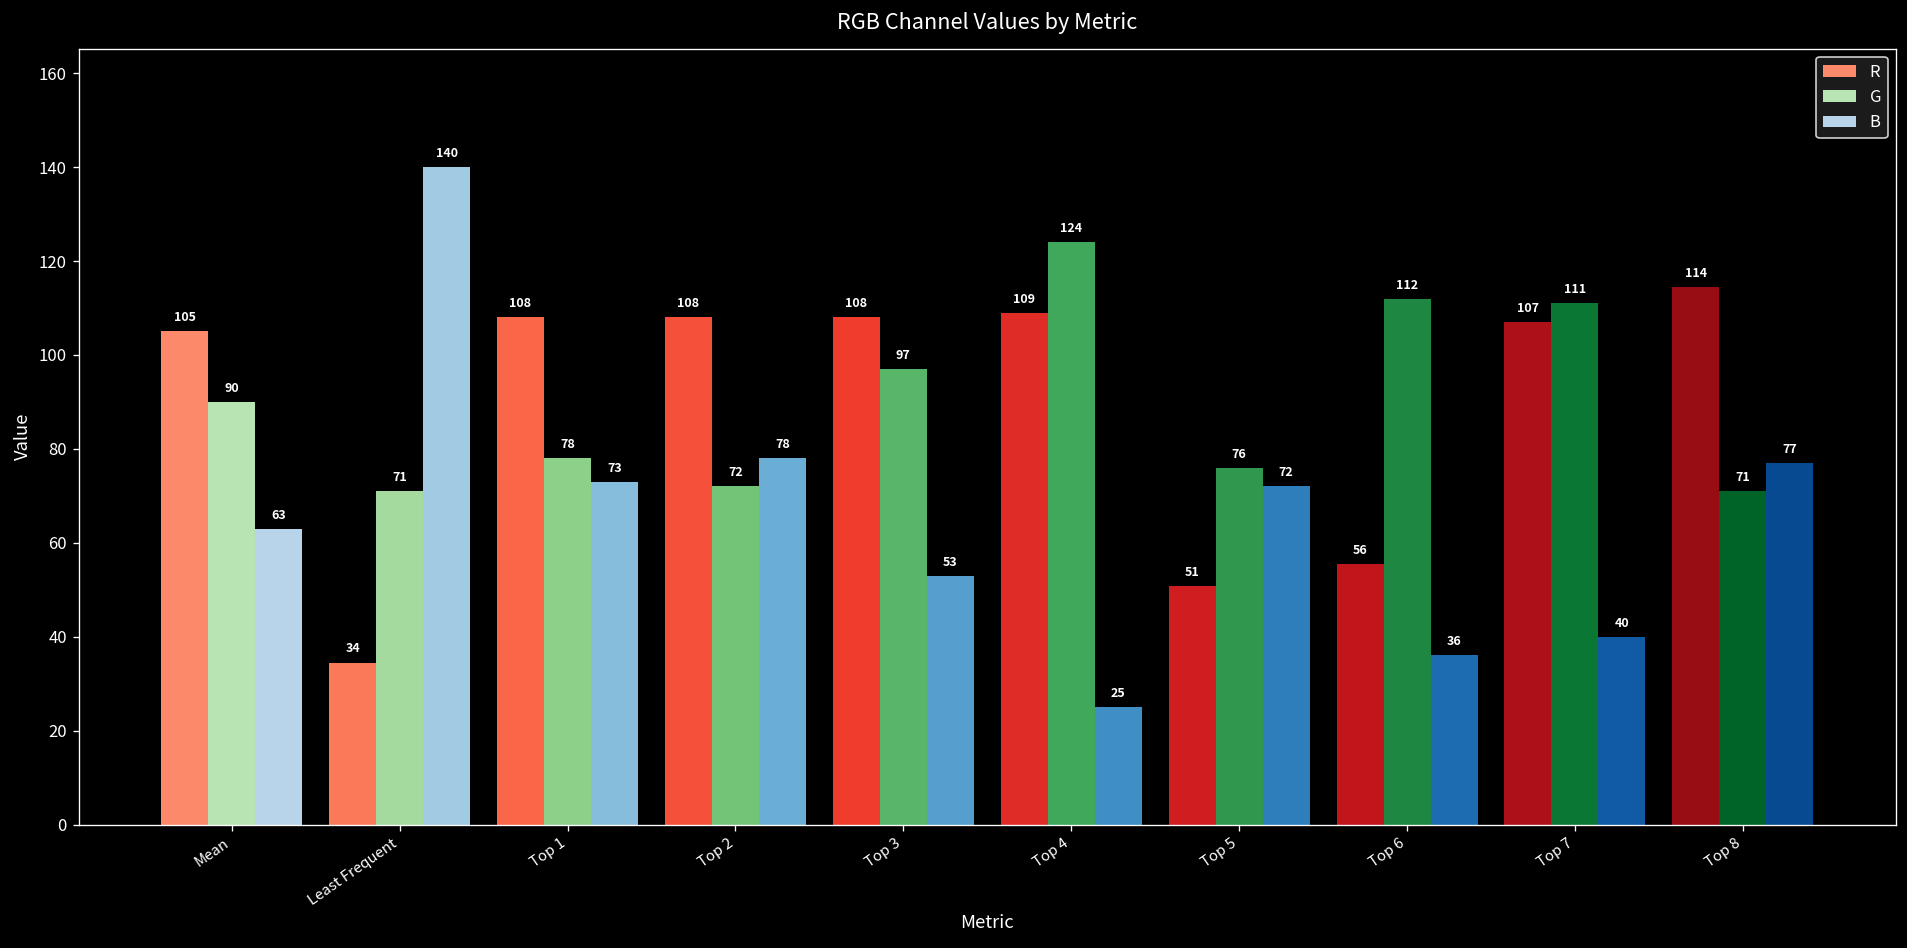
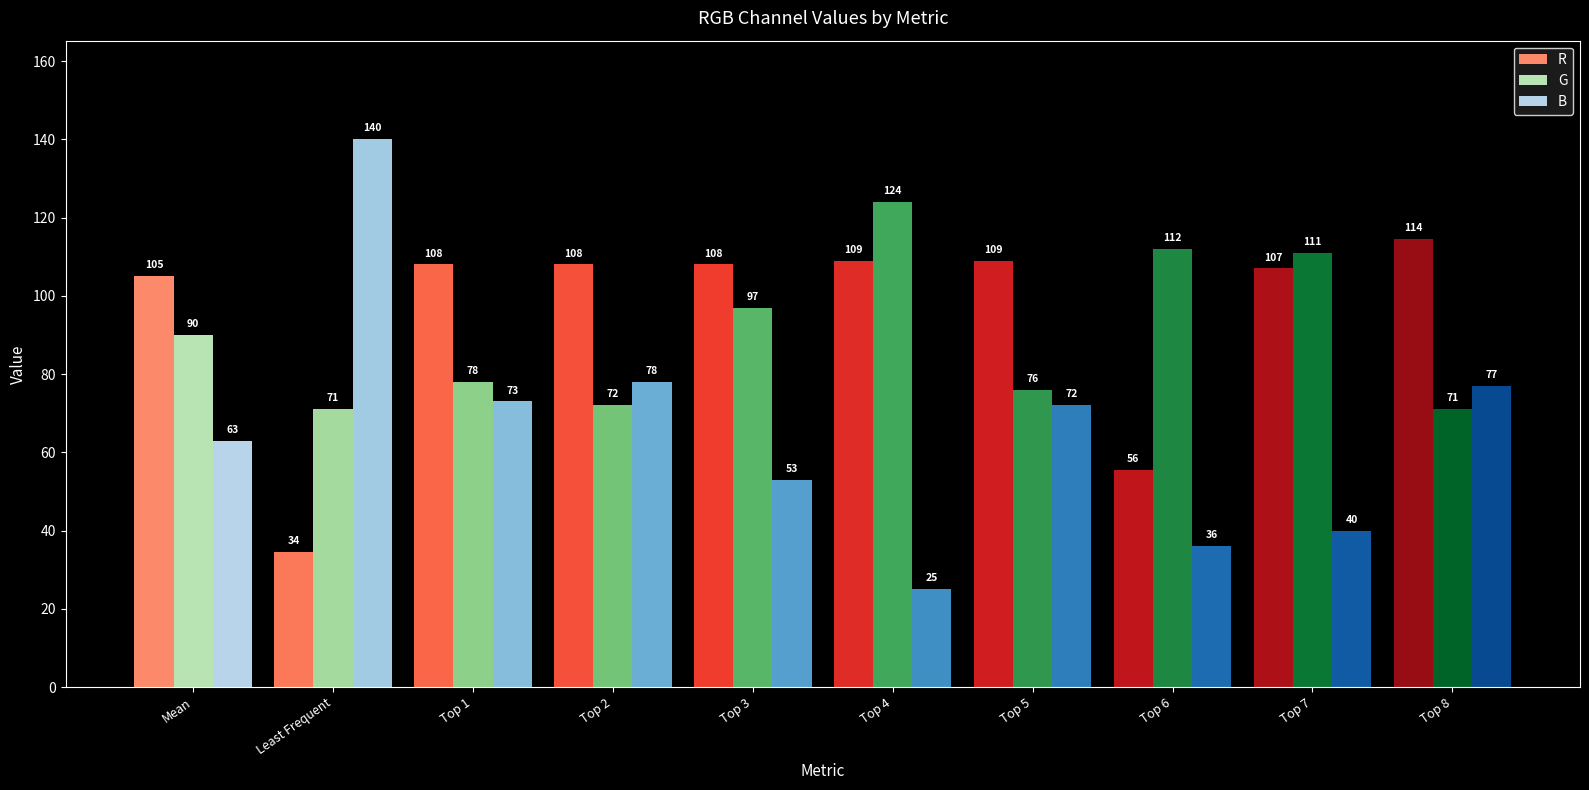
R, Top 5: 51 -> 109
